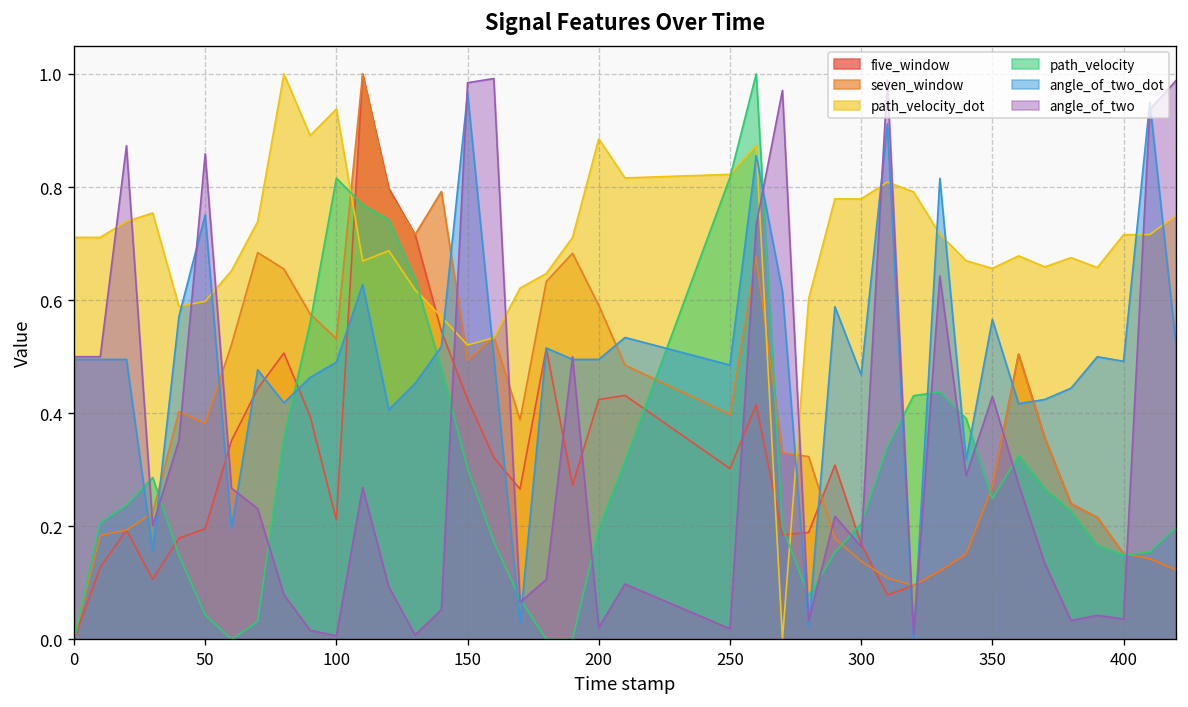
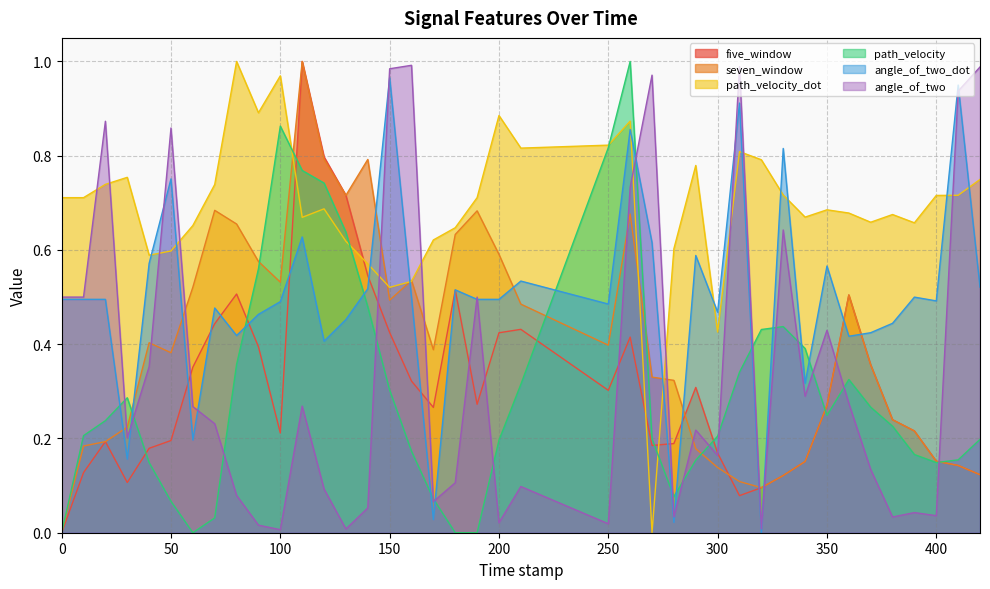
path_velocity, 50: 0.04 -> 0.07
path_velocity_dot, 100: 0.94 -> 0.97
path_velocity, 100: 0.82 -> 0.86
path_velocity_dot, 300: 0.78 -> 0.43
path_velocity_dot, 350: 0.66 -> 0.69
